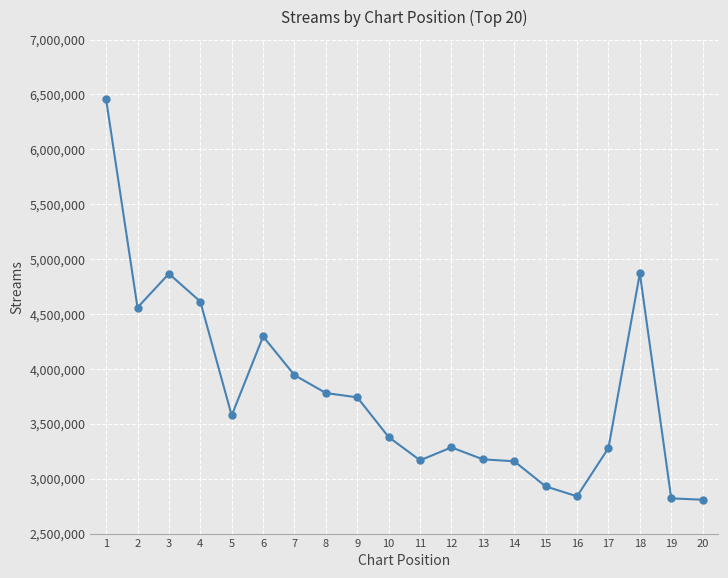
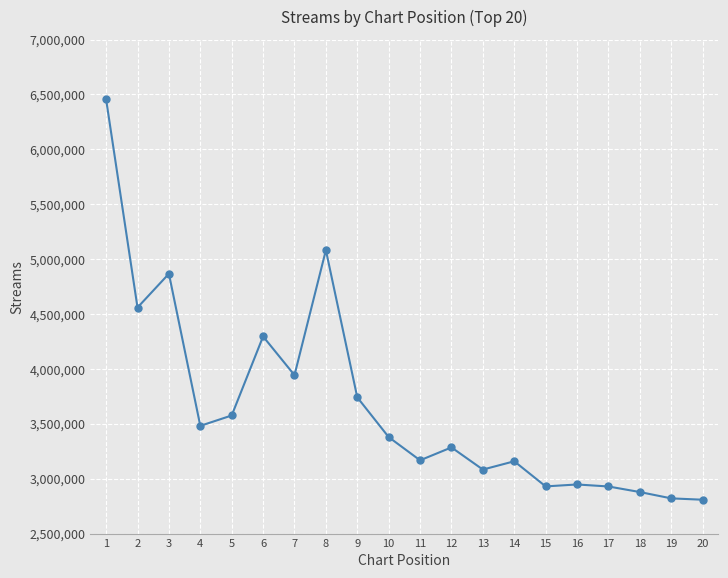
4: 4,610,000 -> 3,480,000
8: 3,780,000 -> 5,080,000
13: 3,180,000 -> 3,080,000
16: 2,840,000 -> 2,950,000
17: 3,280,000 -> 2,930,000
18: 4,870,000 -> 2,880,000
